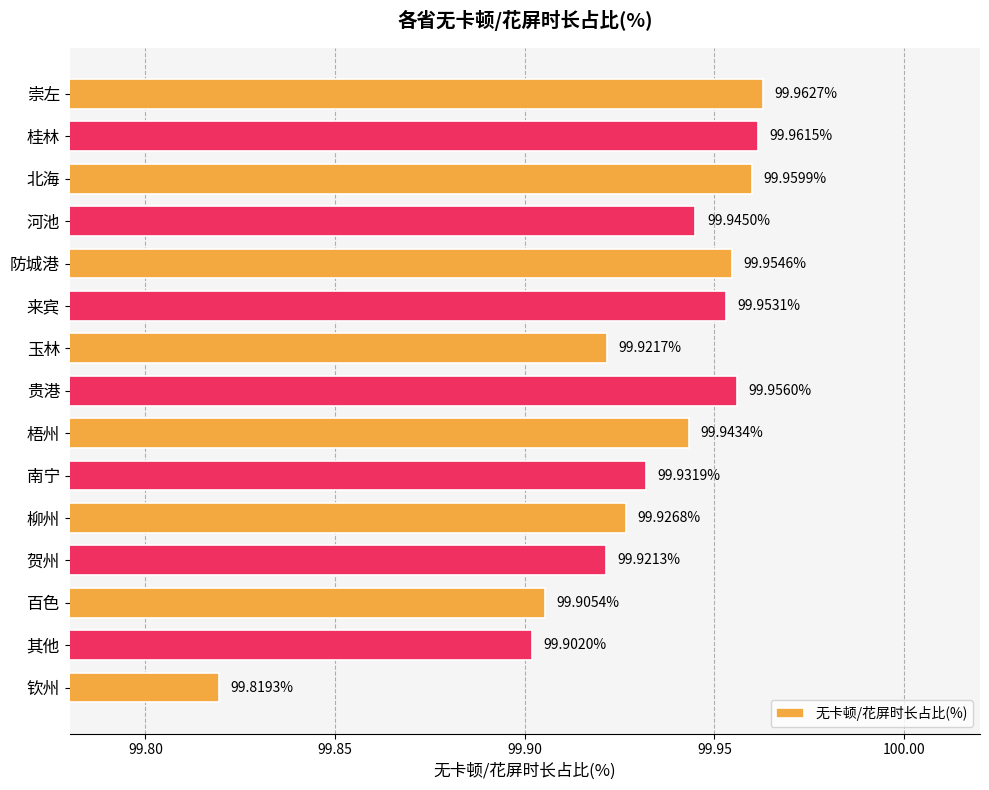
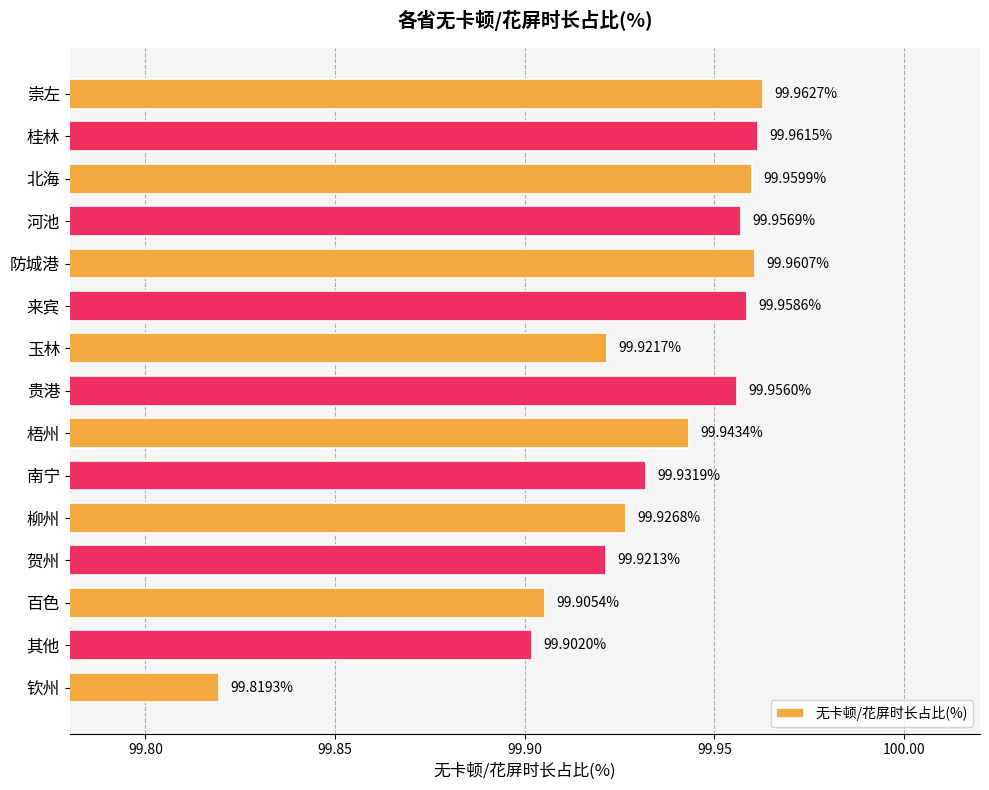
河池: 99.9450% -> 99.9569%
防城港: 99.9546% -> 99.9607%
来宾: 99.9531% -> 99.9586%
